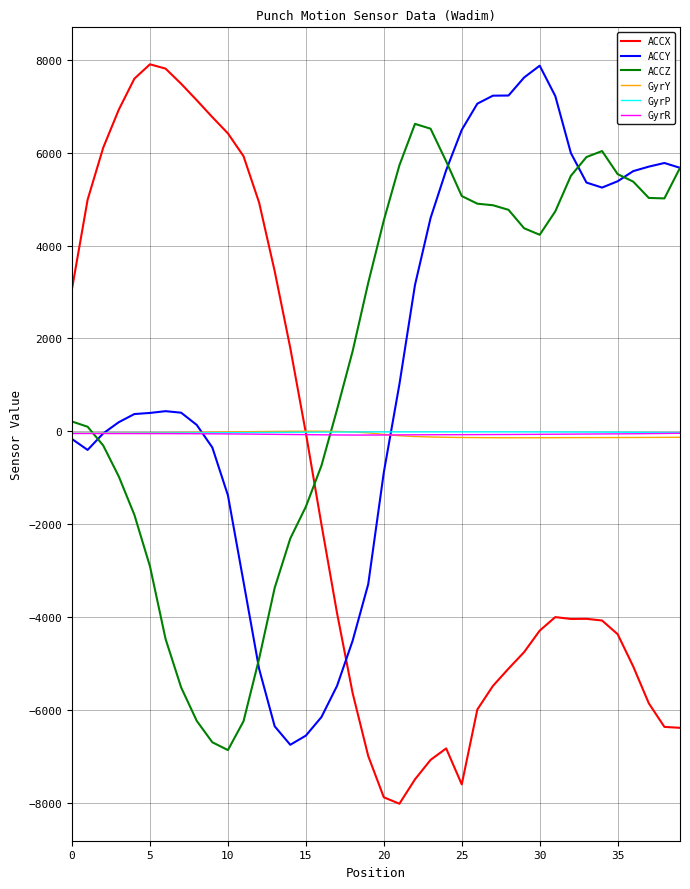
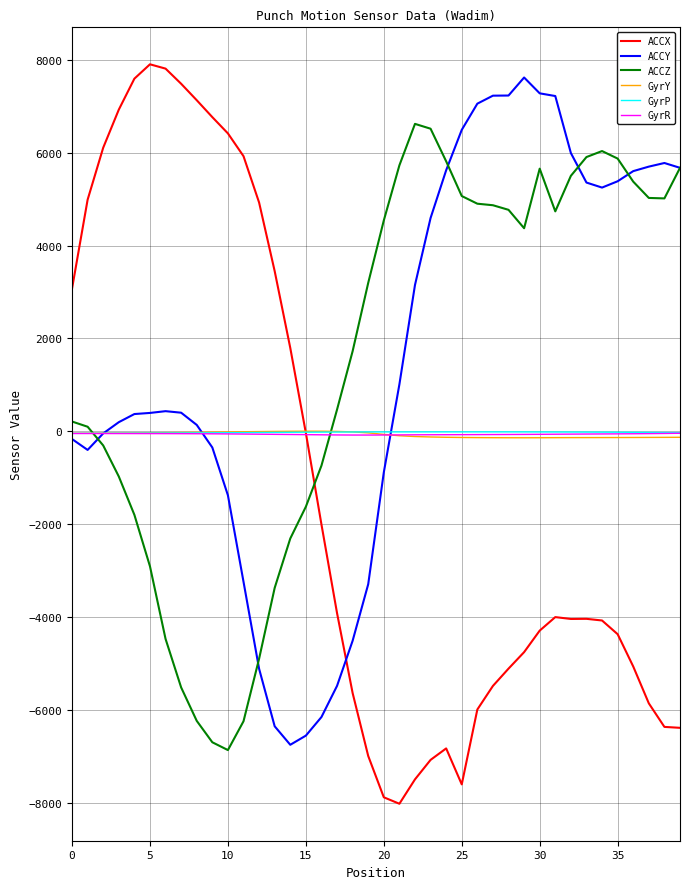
ACCY, 30: 7900 -> 7300
ACCZ, 30: 4200 -> 5700
ACCZ, 35: 5500 -> 5900
